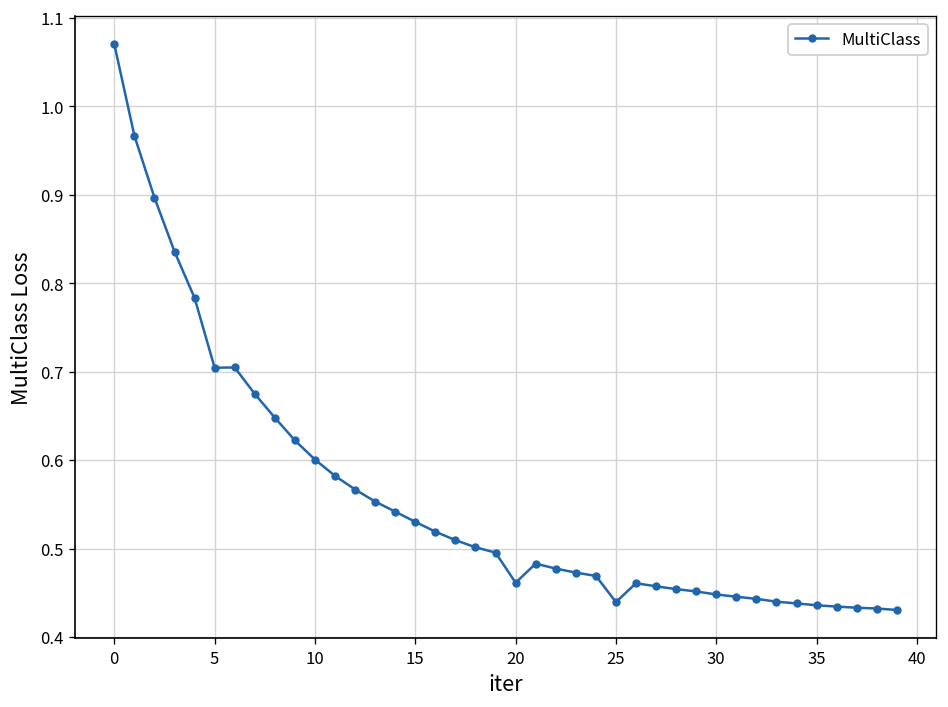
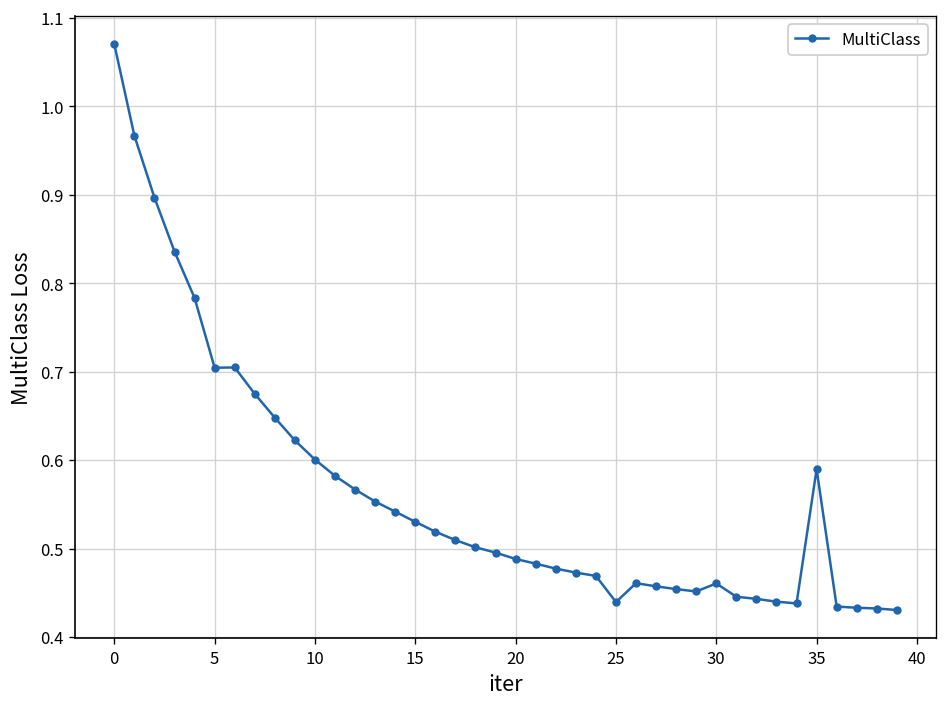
20: 0.46 -> 0.49
30: 0.45 -> 0.46
35: 0.44 -> 0.59
